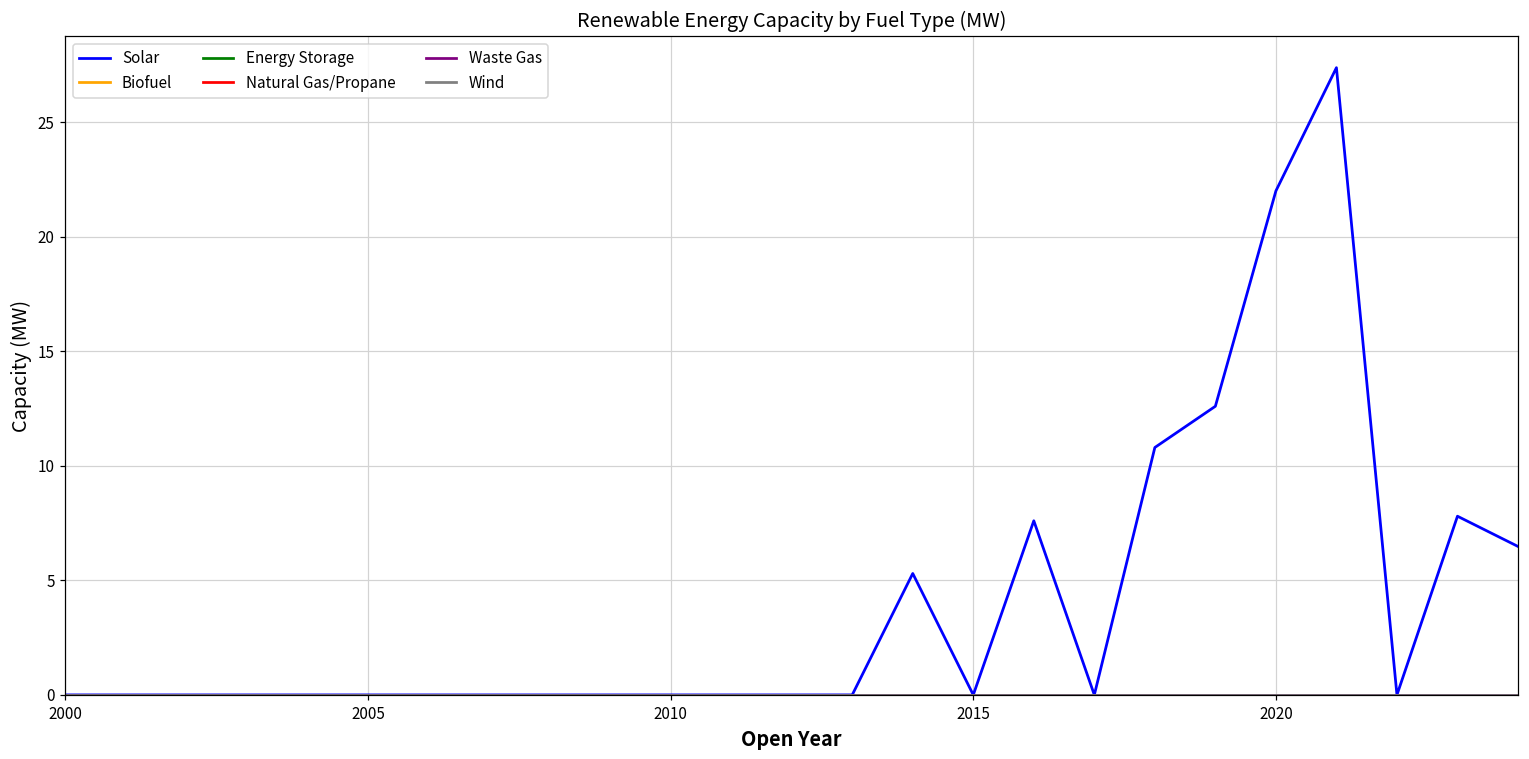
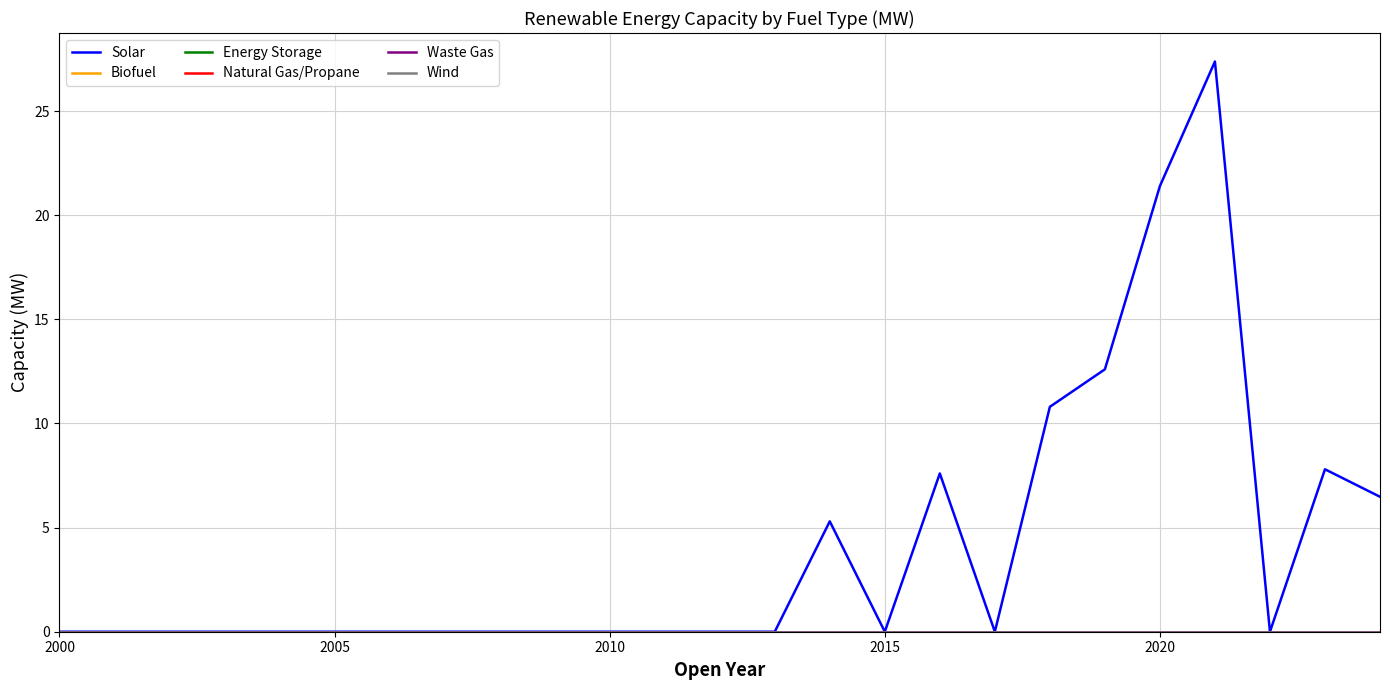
Solar, 2020: 22.0 -> 21.4
